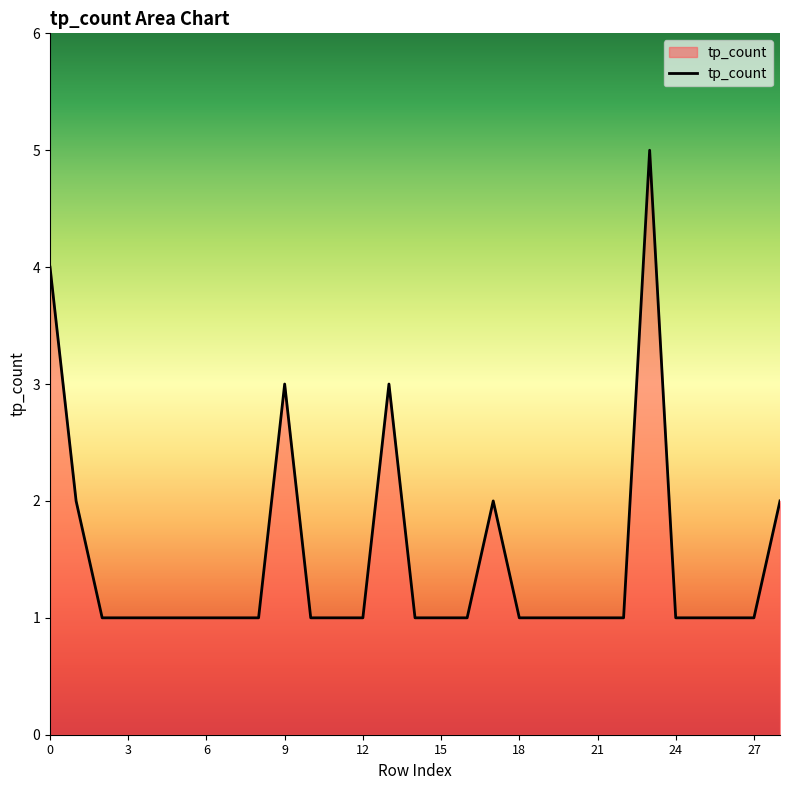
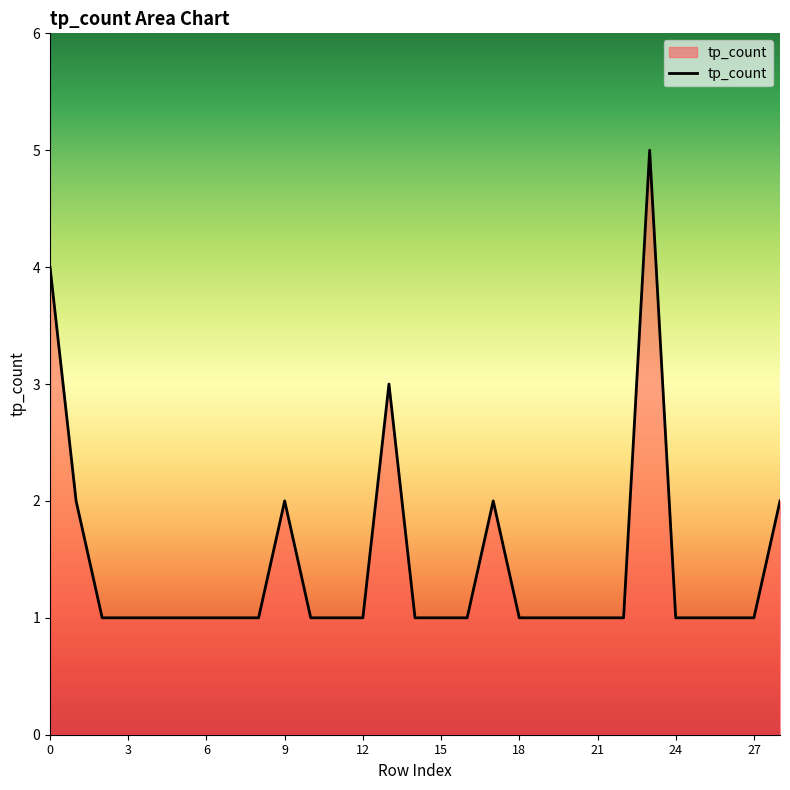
9: 3 -> 2
